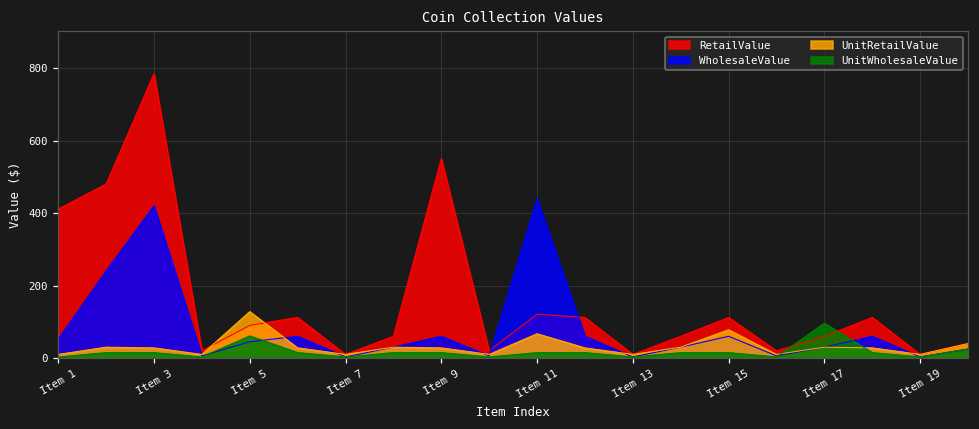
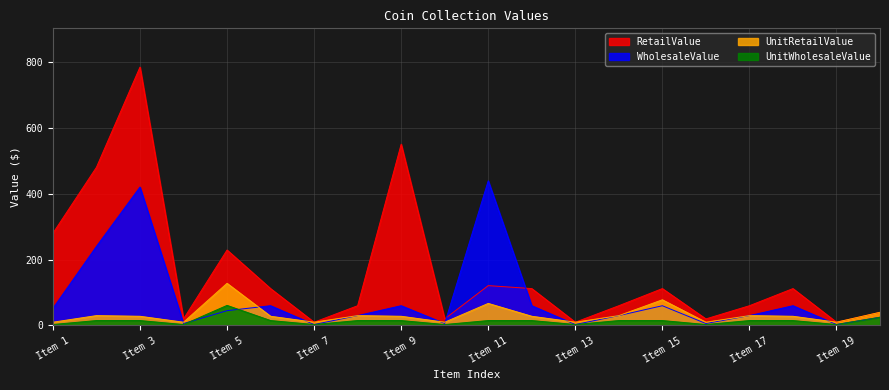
RetailValue, Item 1: 410 -> 280
RetailValue, Item 5: 90 -> 230
UnitWholesaleValue, Item 17: 100 -> 20
